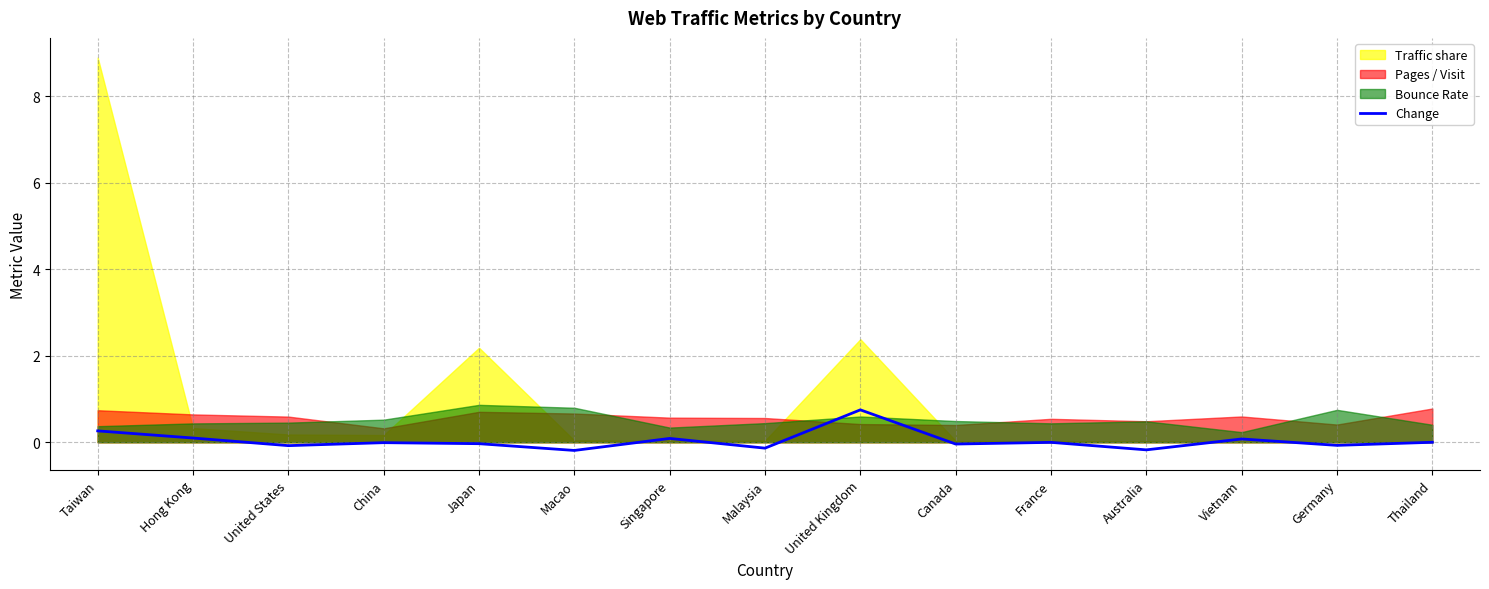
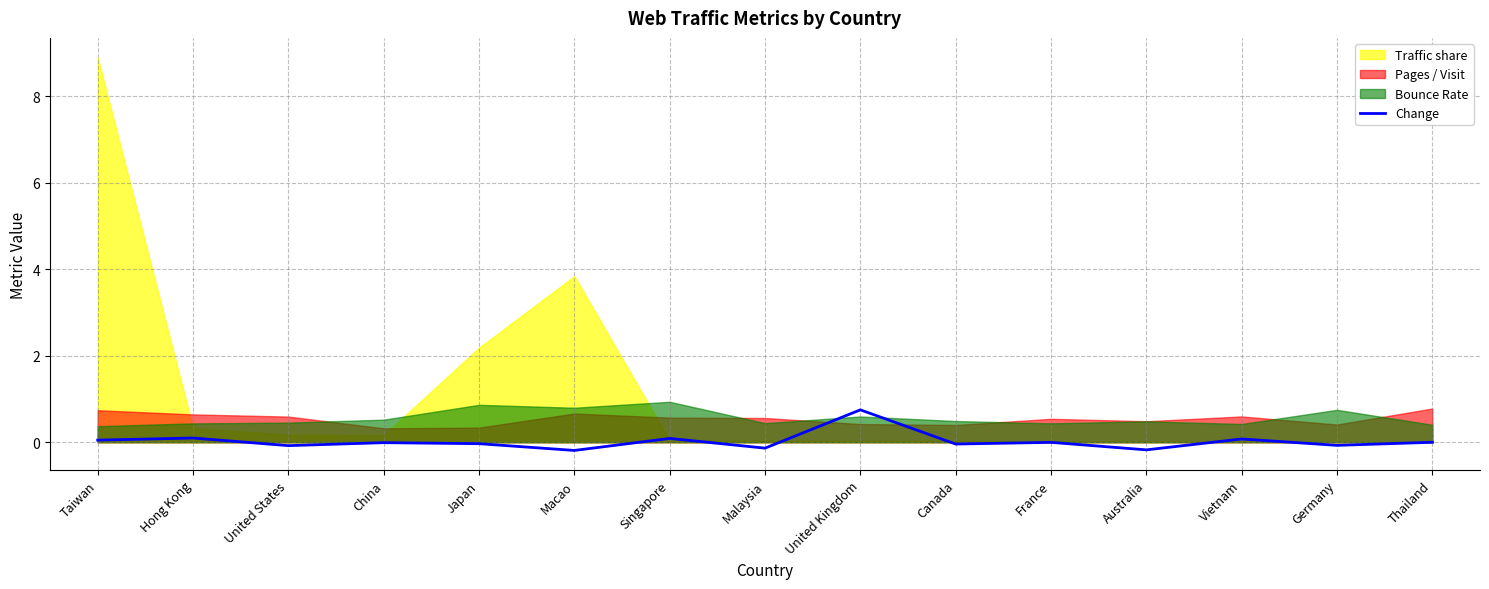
Change, Taiwan: 0.3 -> 0.0
Pages / Visit, Japan: 0.7 -> 0.3
Traffic share, Macao: 0.0 -> 3.8
Bounce Rate, Singapore: 0.3 -> 0.9
Traffic share, United Kingdom: 2.4 -> 0.0
Bounce Rate, Vietnam: 0.2 -> 0.4
